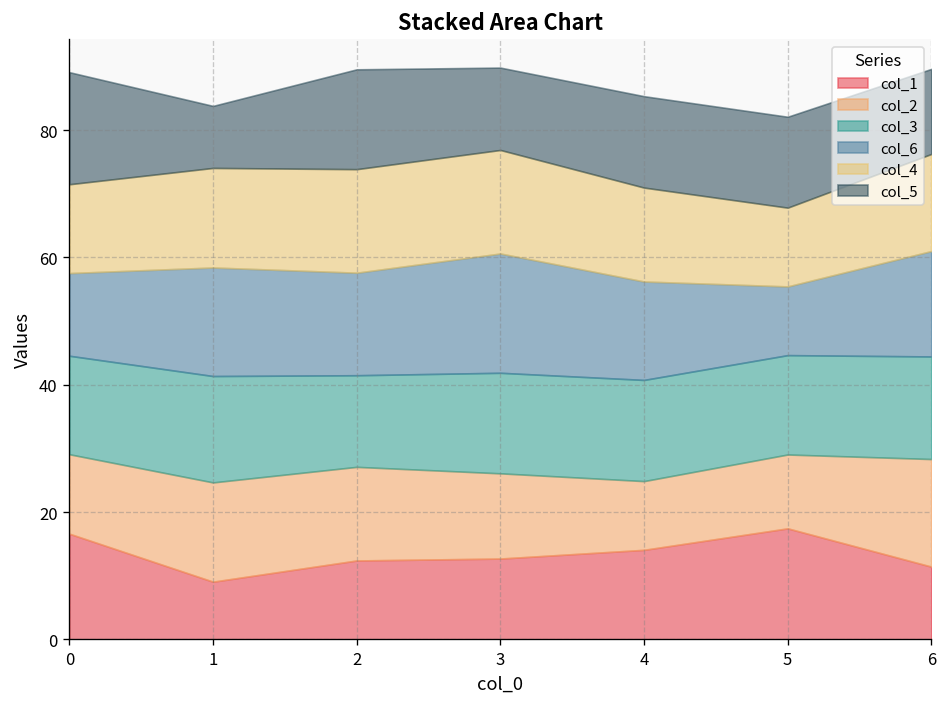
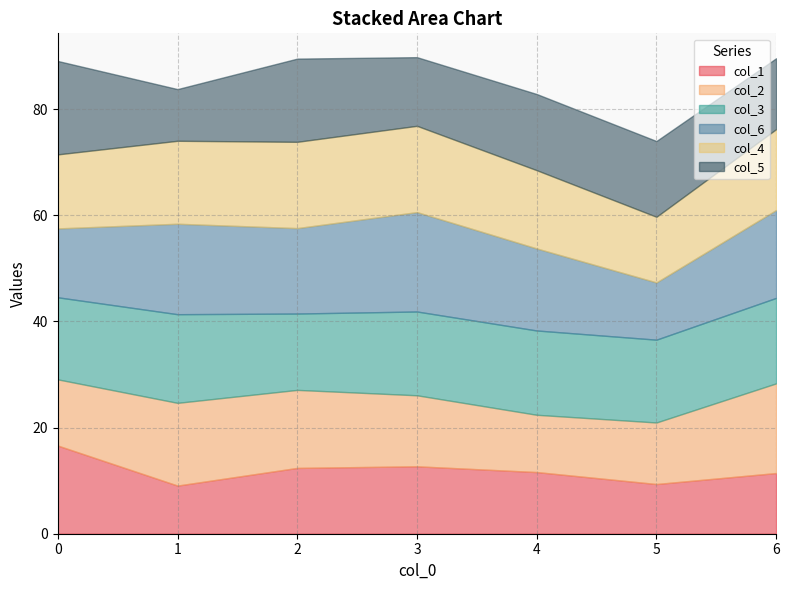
col_1, 4: 14 -> 12
col_1, 5: 17 -> 9
